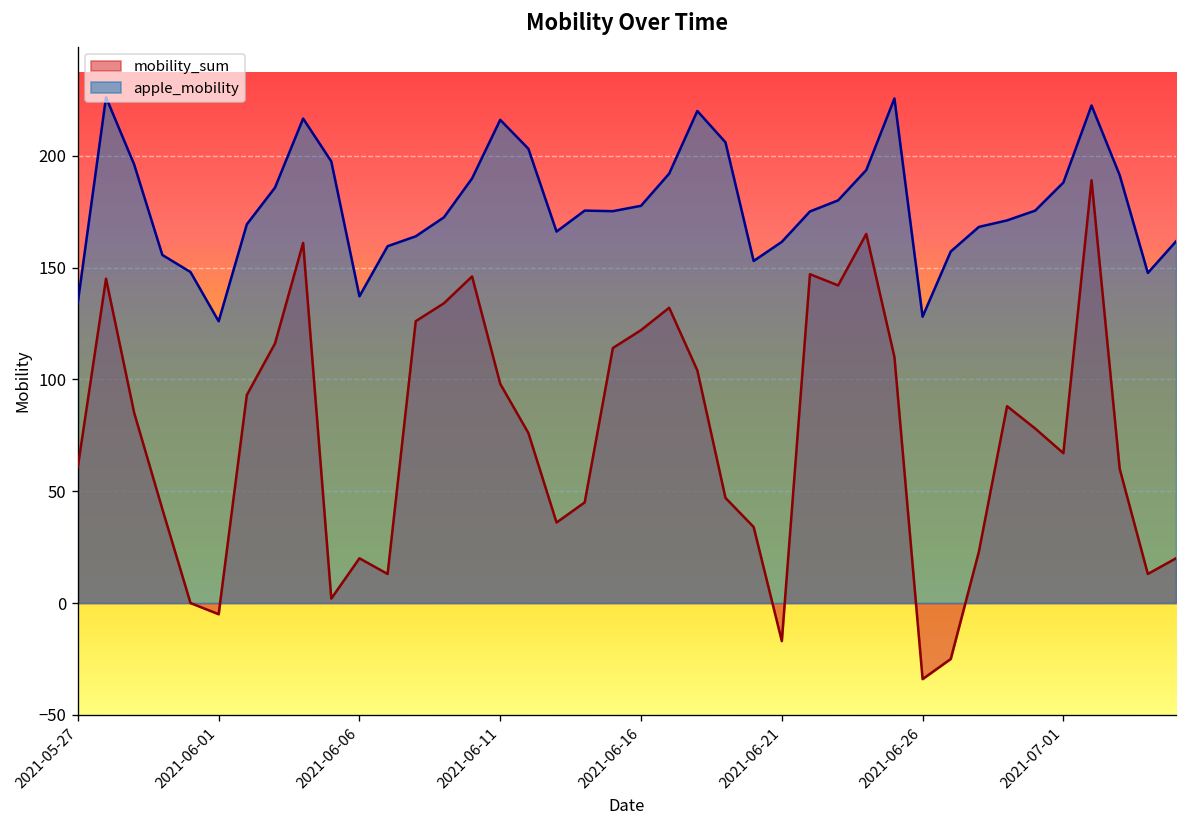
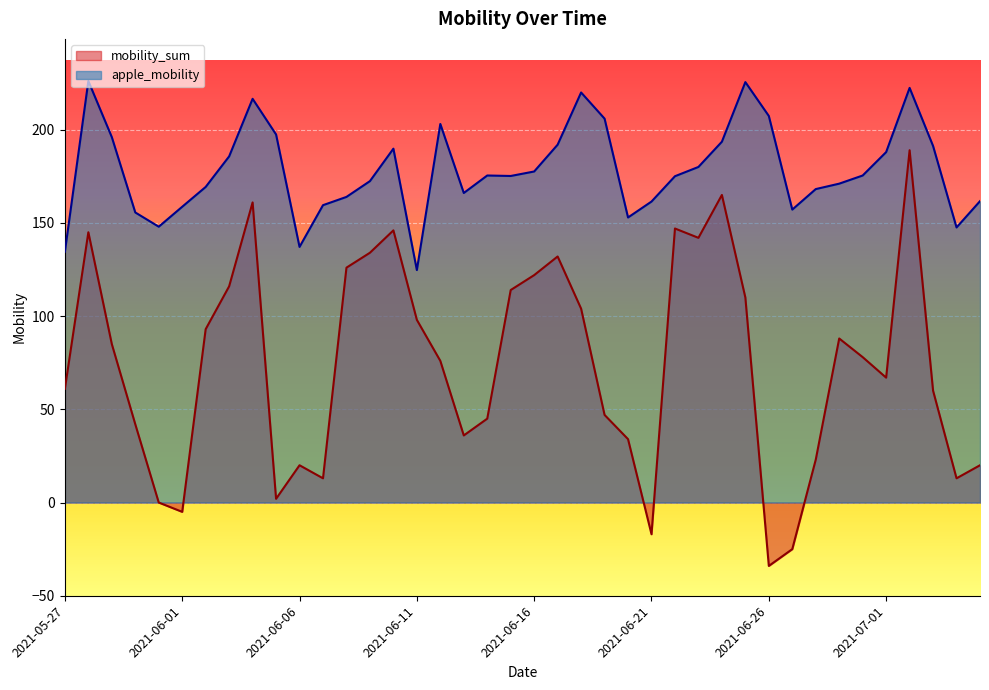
apple_mobility, 2021-06-01: 126 -> 159
apple_mobility, 2021-06-11: 216 -> 125
apple_mobility, 2021-06-26: 128 -> 207
